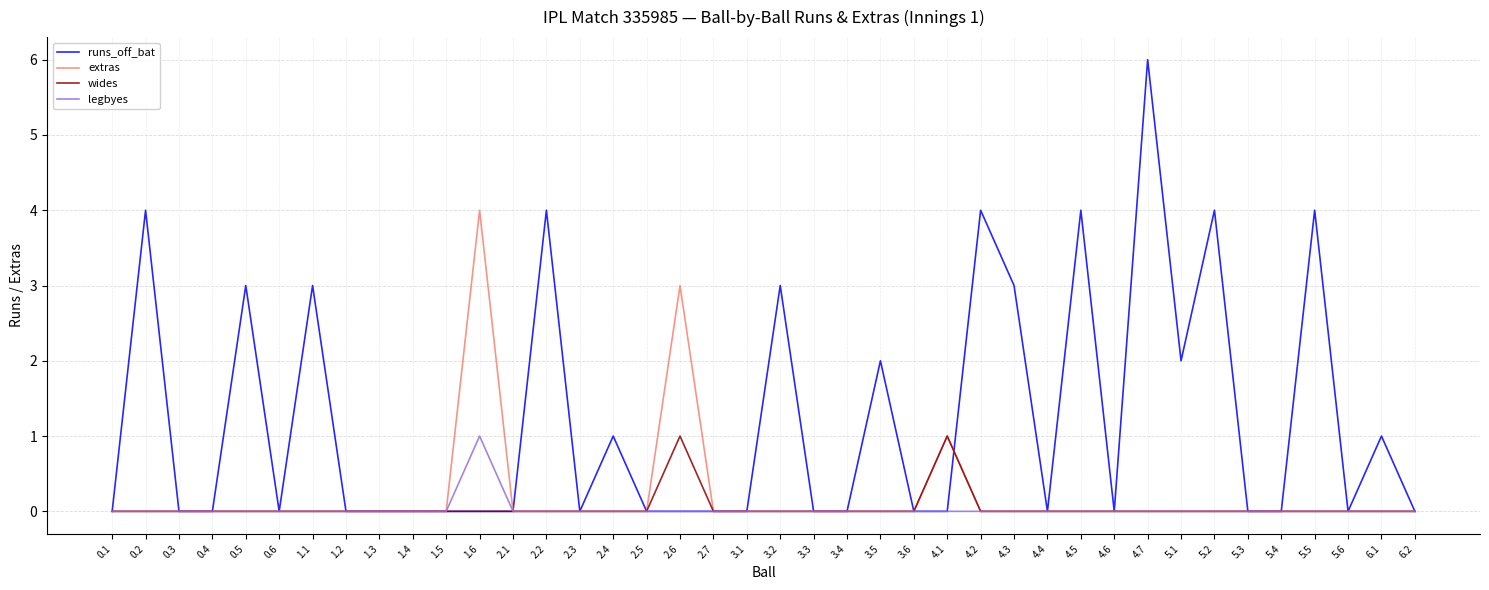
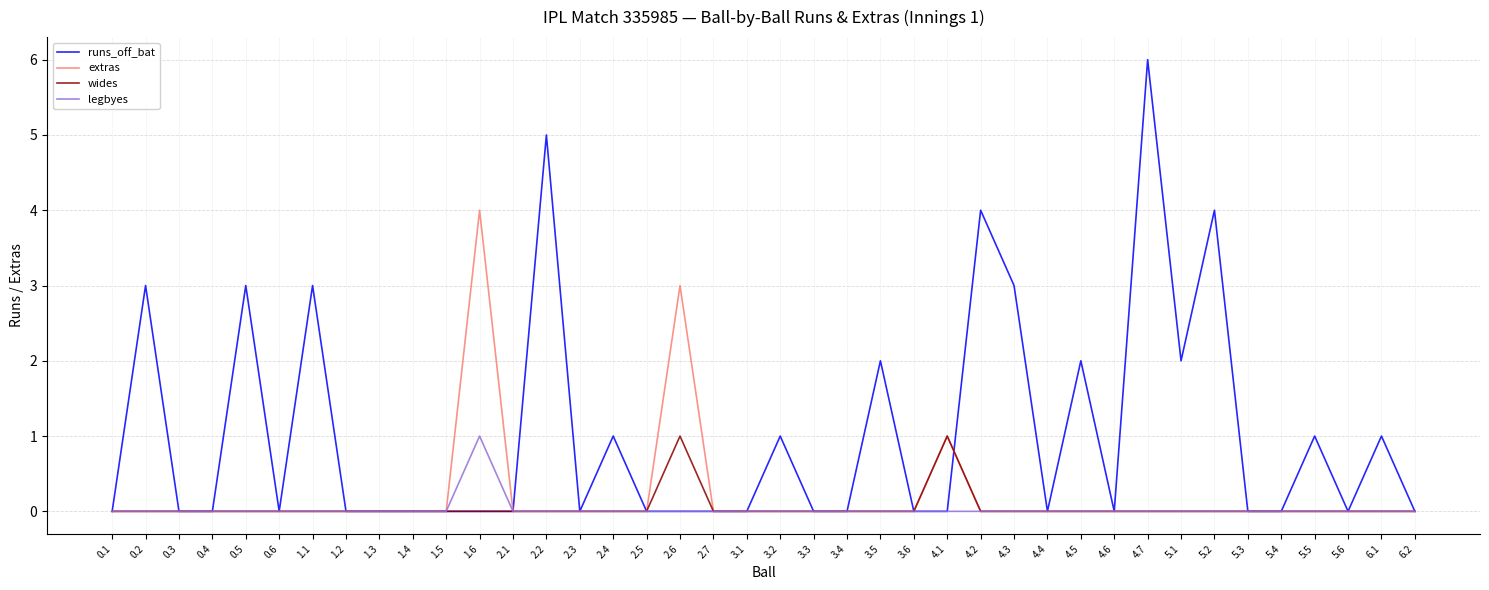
runs_off_bat, 0.2: 4 -> 3
runs_off_bat, 2.2: 4 -> 5
runs_off_bat, 3.2: 3 -> 1
runs_off_bat, 4.5: 4 -> 2
runs_off_bat, 5.5: 4 -> 1
